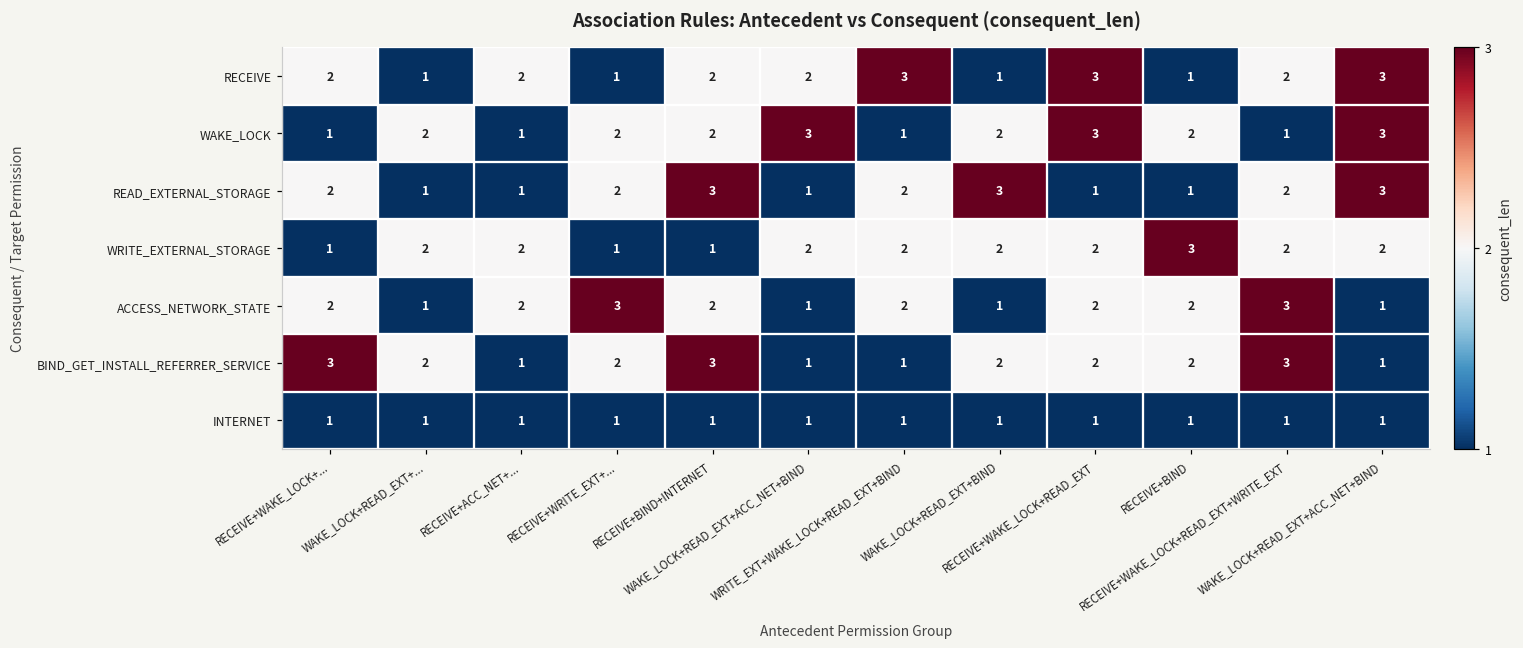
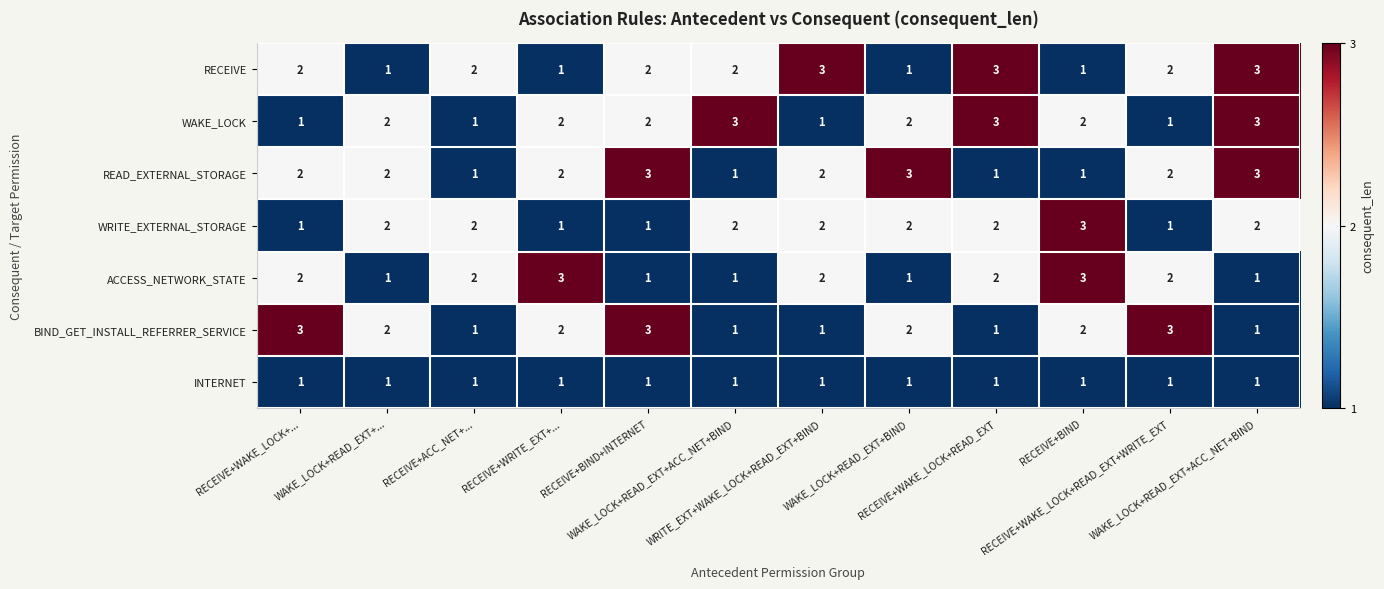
READ_EXTERNAL_STORAGE, WAKE_LOCK+READ_EXT+...: 1 -> 2
WRITE_EXTERNAL_STORAGE, RECEIVE+WAKE_LOCK+READ_EXT+WRITE_EXT: 2 -> 1
ACCESS_NETWORK_STATE, RECEIVE+BIND+INTERNET: 2 -> 1
ACCESS_NETWORK_STATE, RECEIVE+BIND: 2 -> 3
ACCESS_NETWORK_STATE, RECEIVE+WAKE_LOCK+READ_EXT+WRITE_EXT: 3 -> 2
BIND_GET_INSTALL_REFERRER_SERVICE, RECEIVE+WAKE_LOCK+READ_EXT: 2 -> 1
